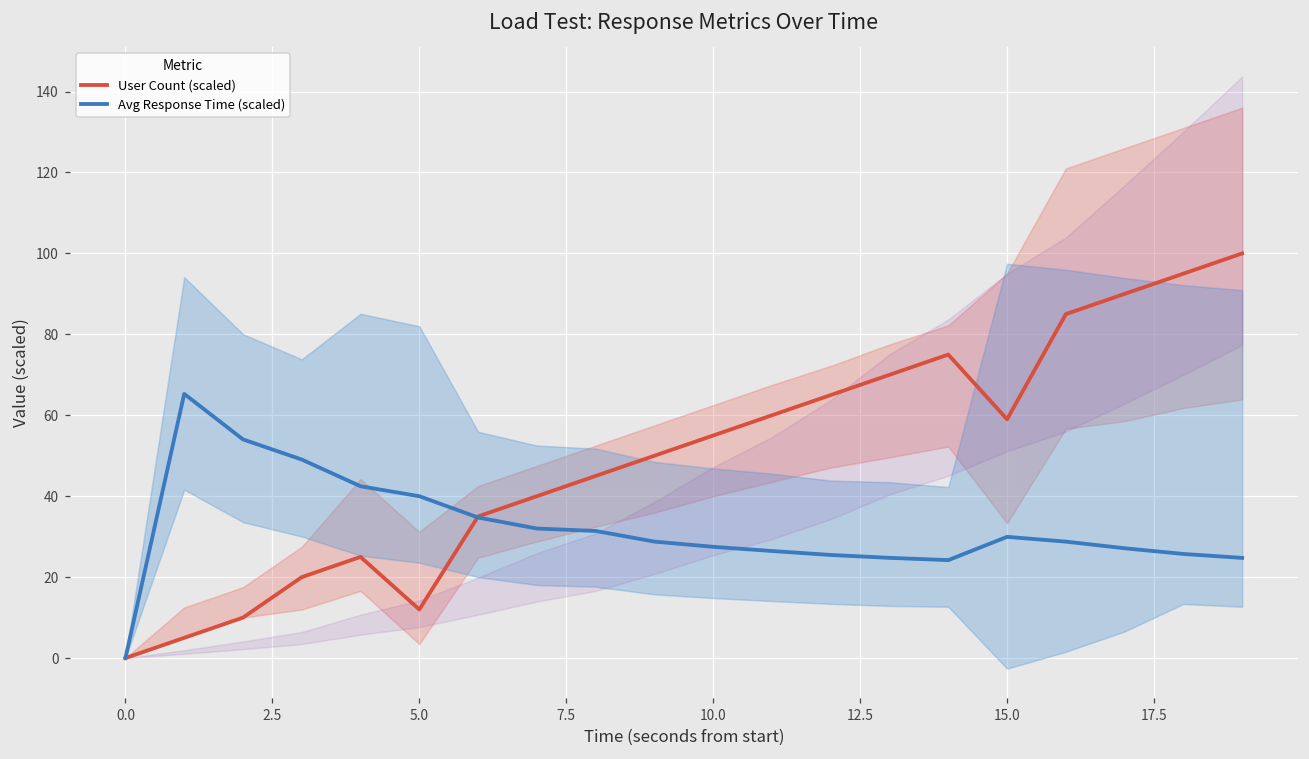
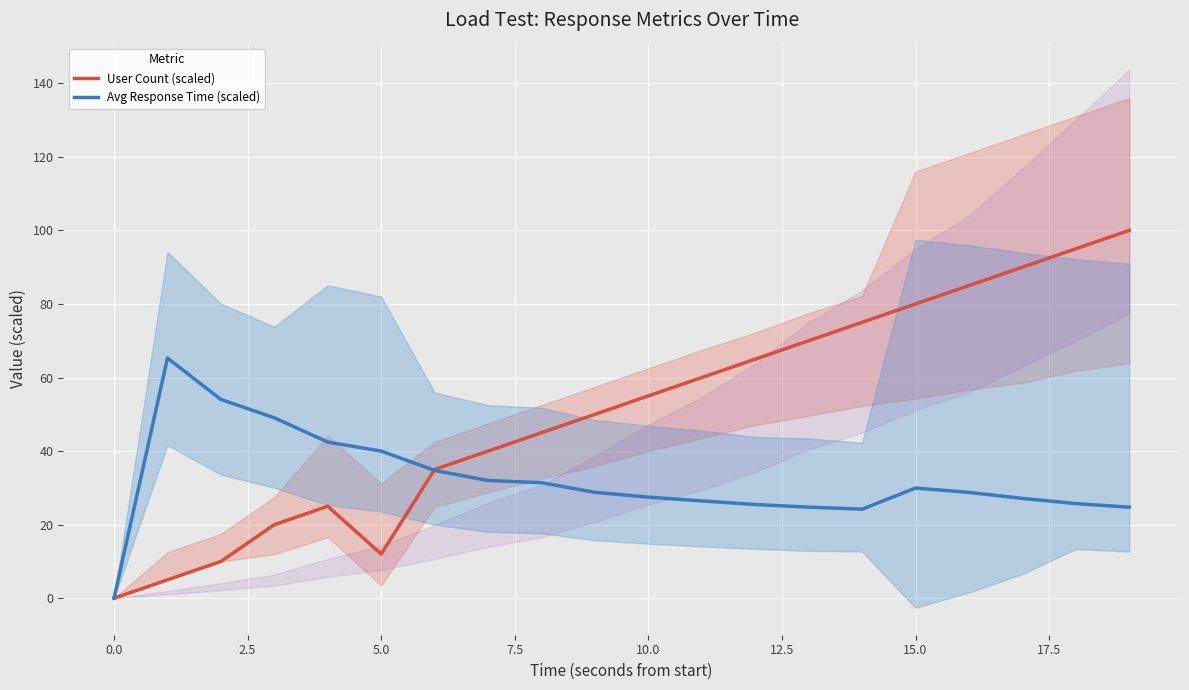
User Count (scaled), 15.0: 59 -> 80
